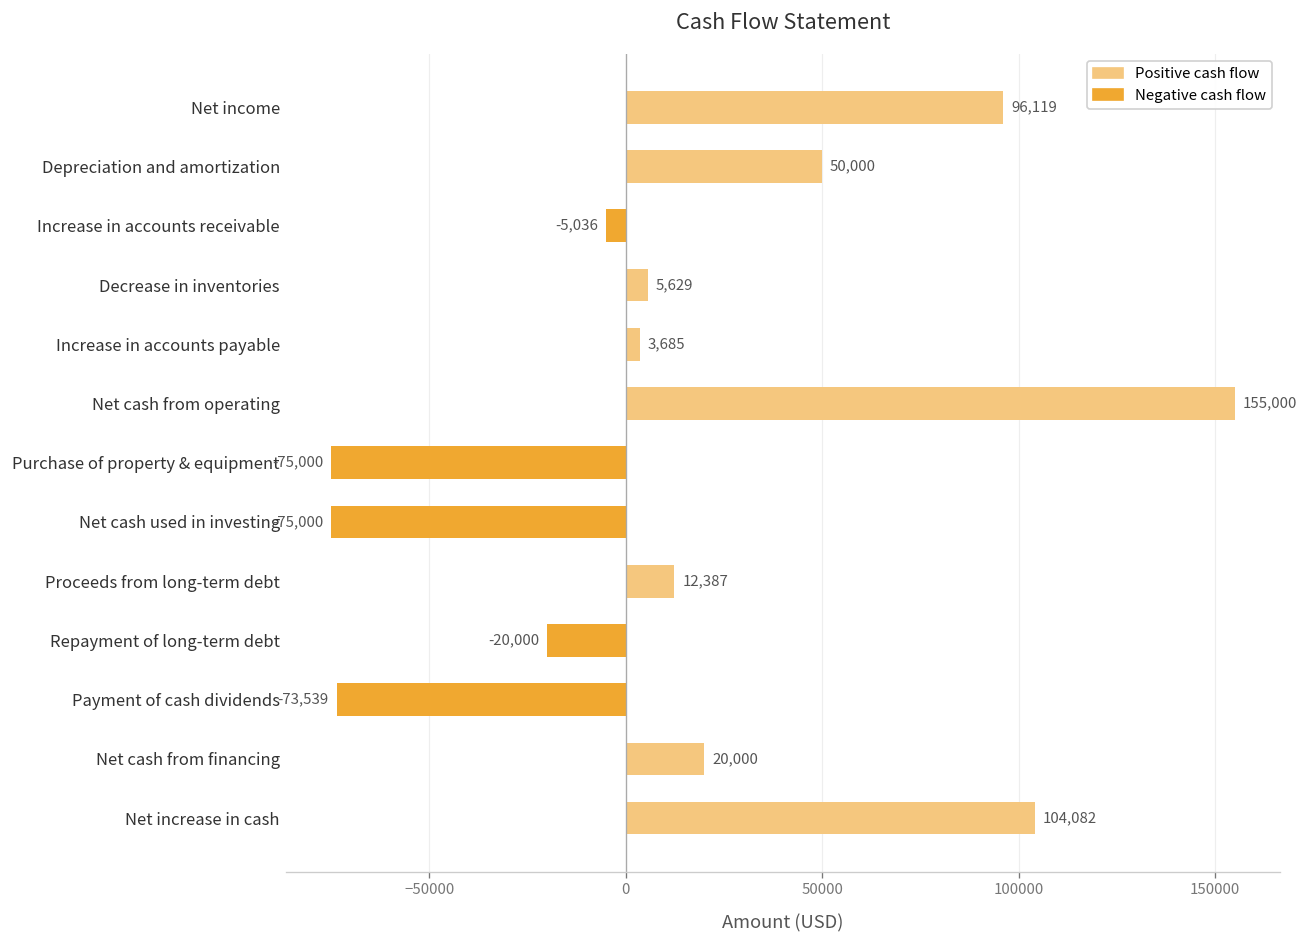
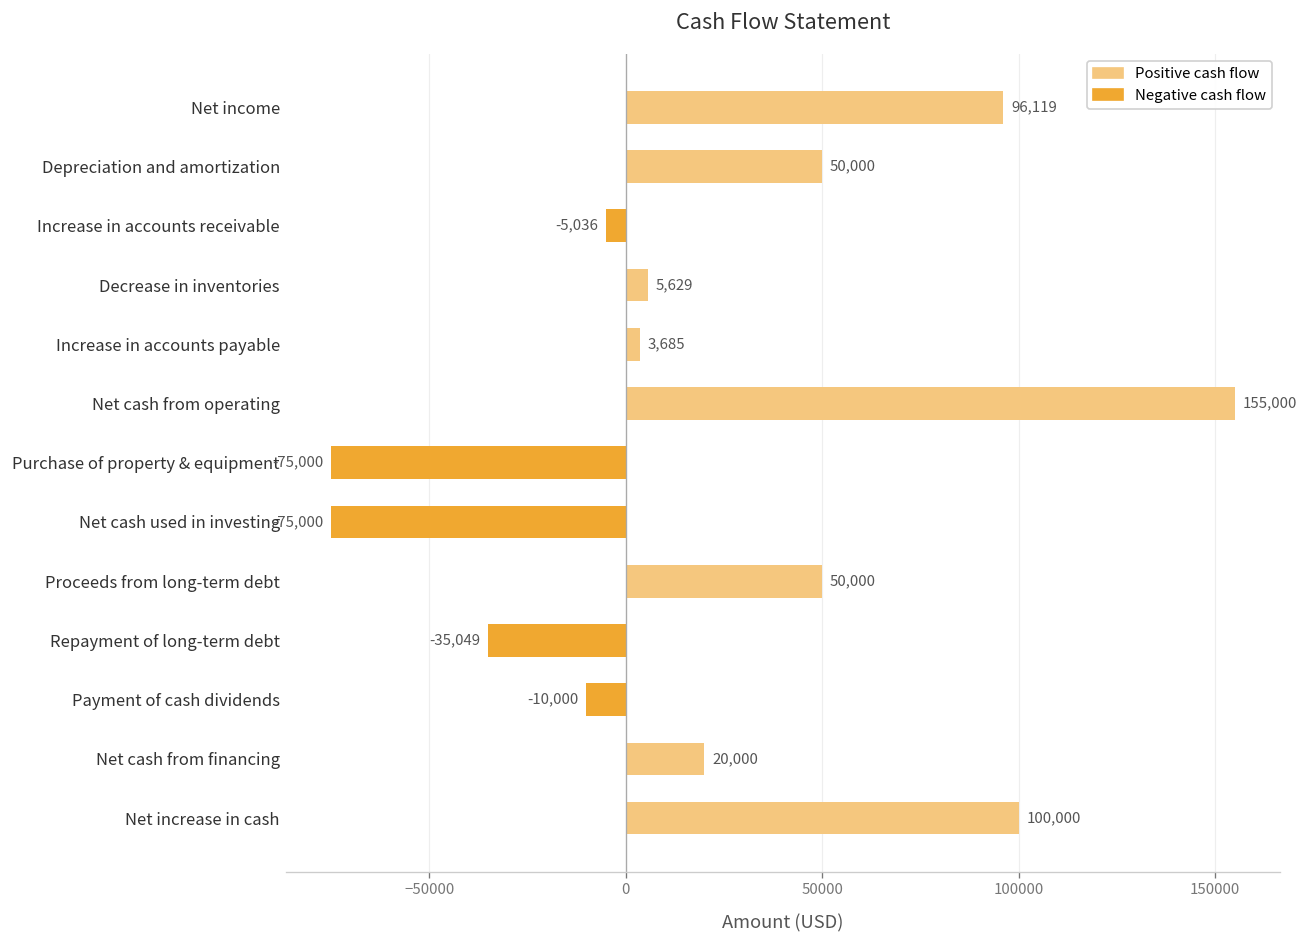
Proceeds from long-term debt: 12,387 -> 50,000
Repayment of long-term debt: -20,000 -> -35,049
Payment of cash dividends: -73,539 -> -10,000
Net increase in cash: 104,082 -> 100,000
